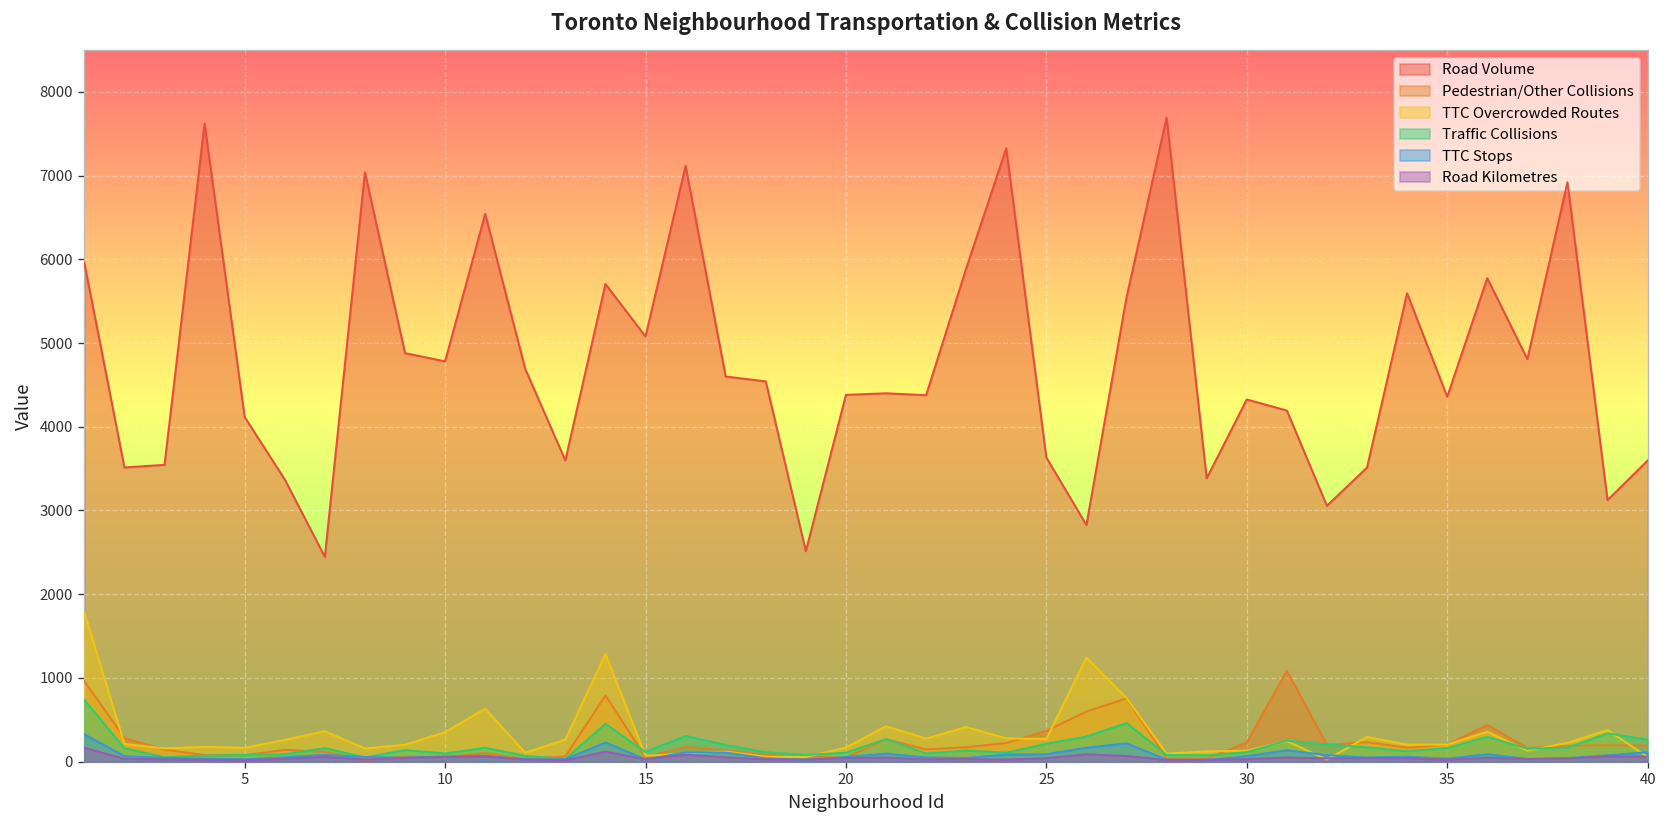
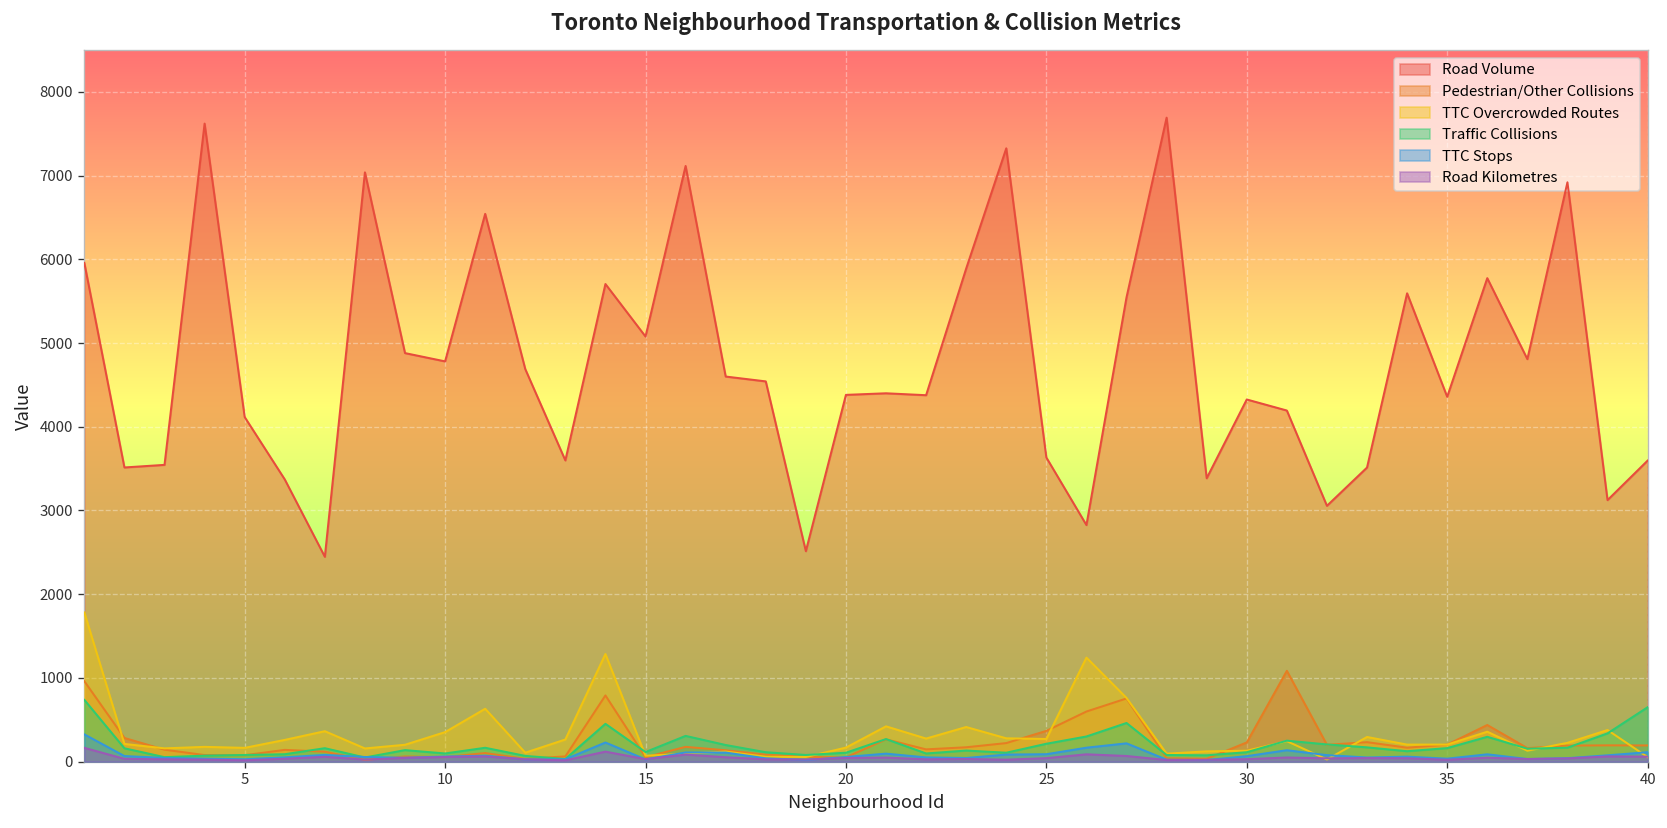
Traffic Collisions, 40: 300 -> 700
